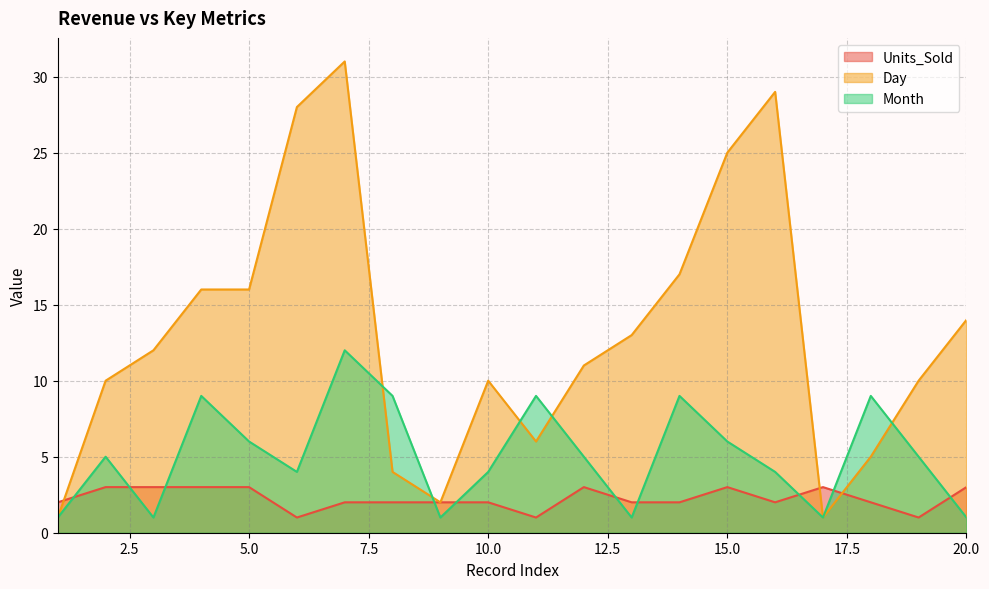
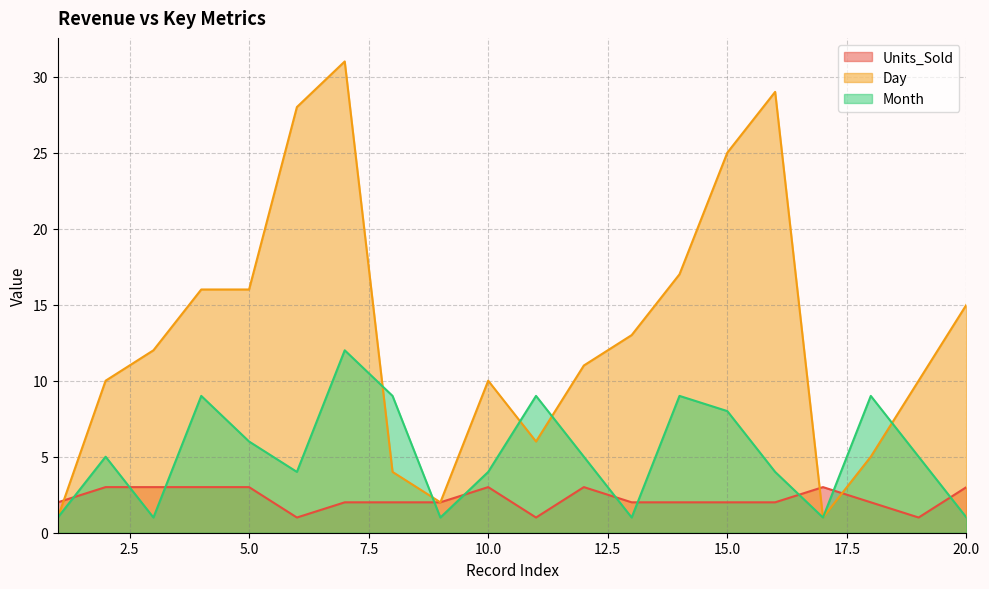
Units_Sold, 10.0: 2 -> 3
Units_Sold, 15.0: 3 -> 2
Month, 15.0: 6 -> 8
Day, 20.0: 14 -> 15
